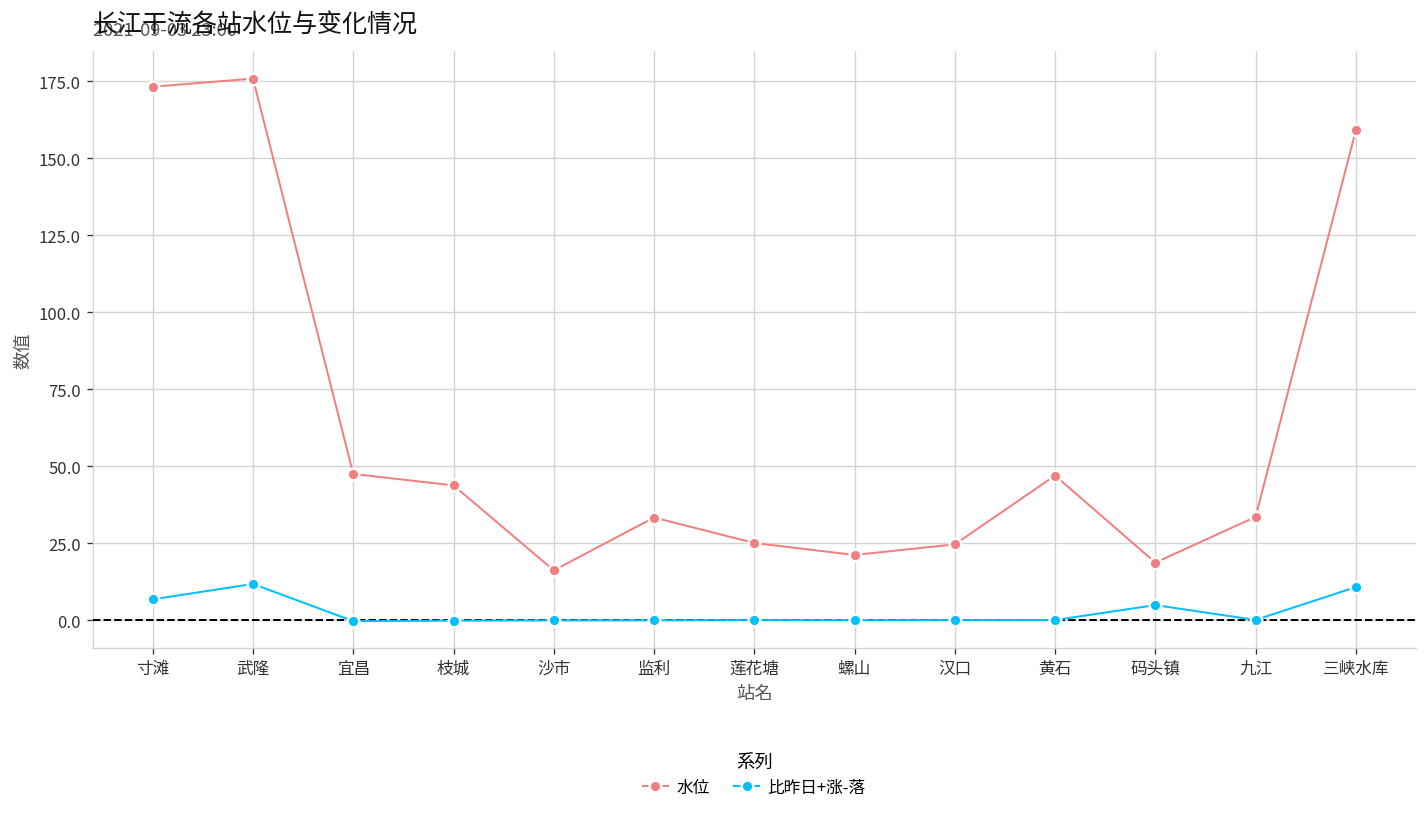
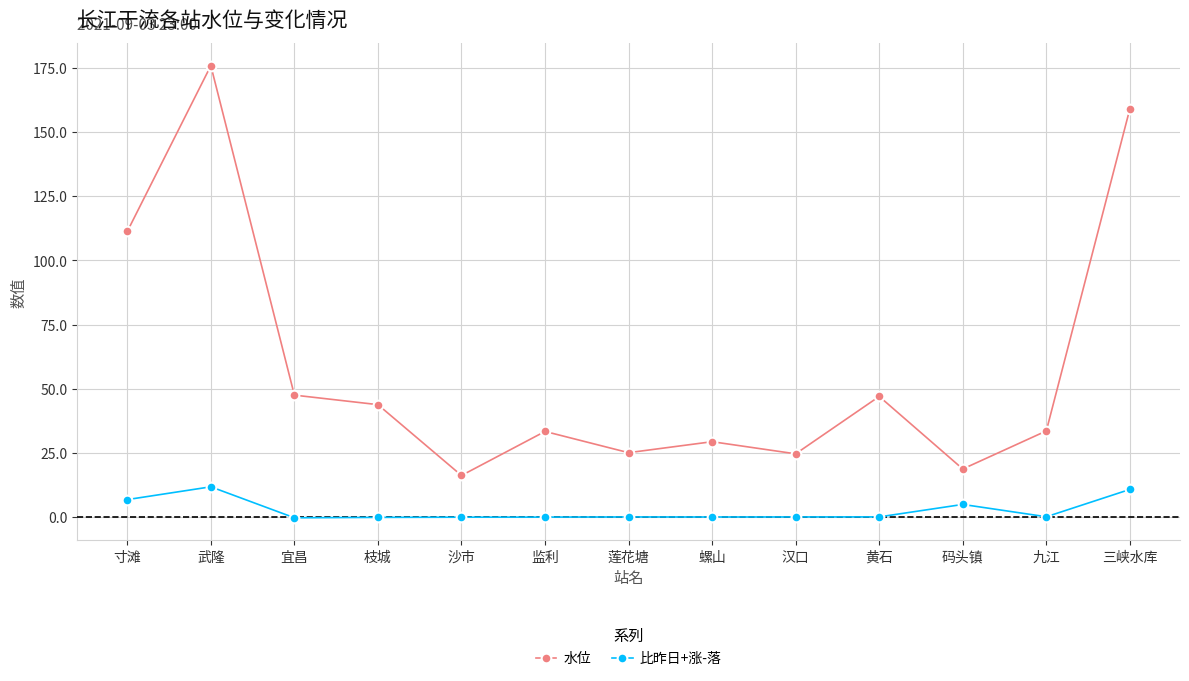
水位, 寸滩: 173 -> 111
水位, 螺山: 21 -> 29
